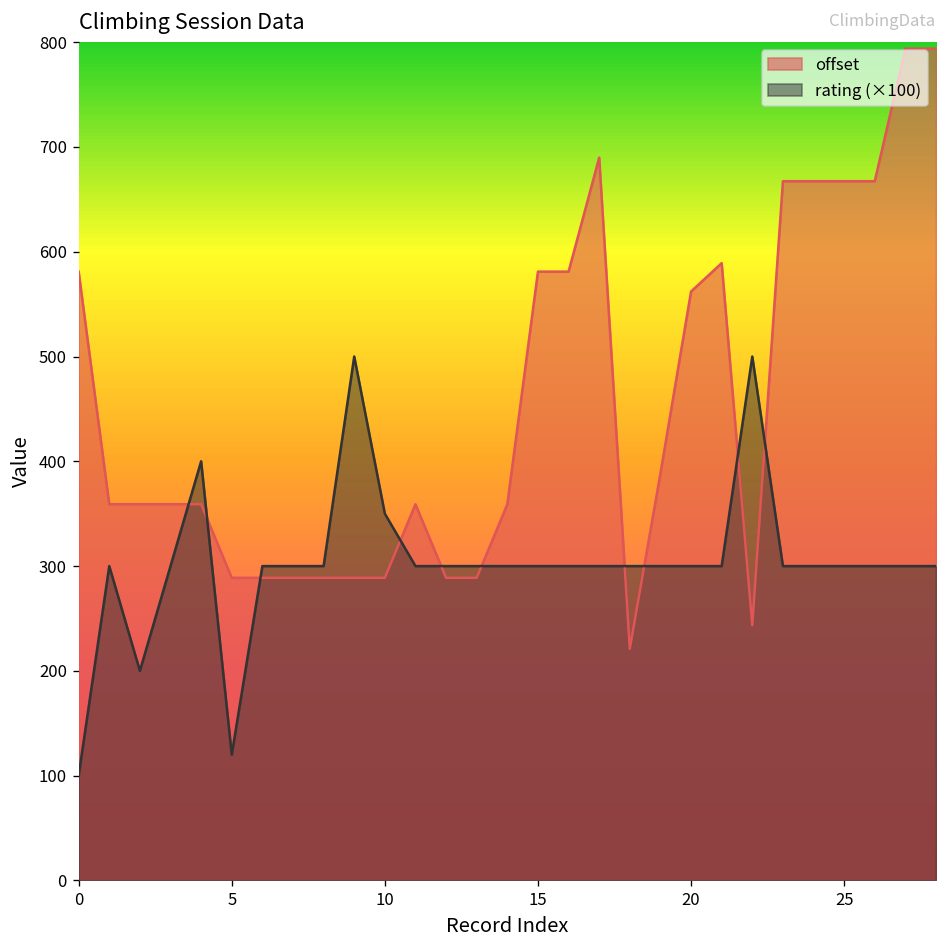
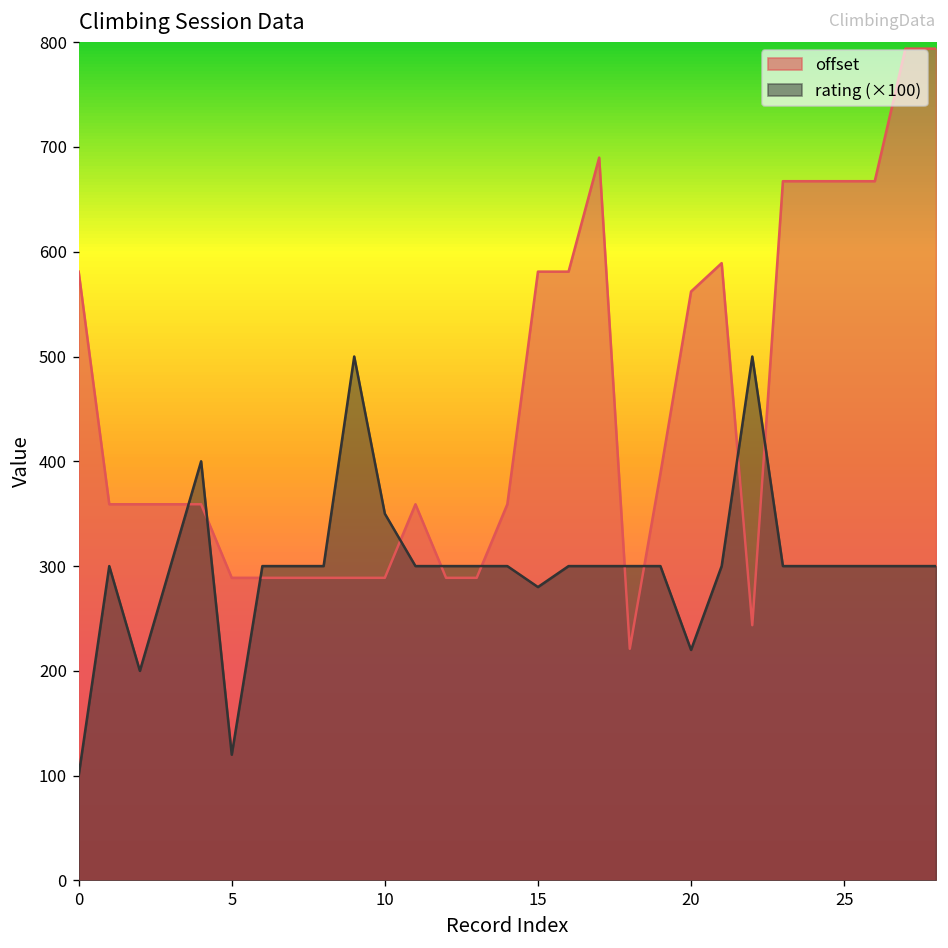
rating (×100), 15: 300 -> 280
rating (×100), 20: 300 -> 220
